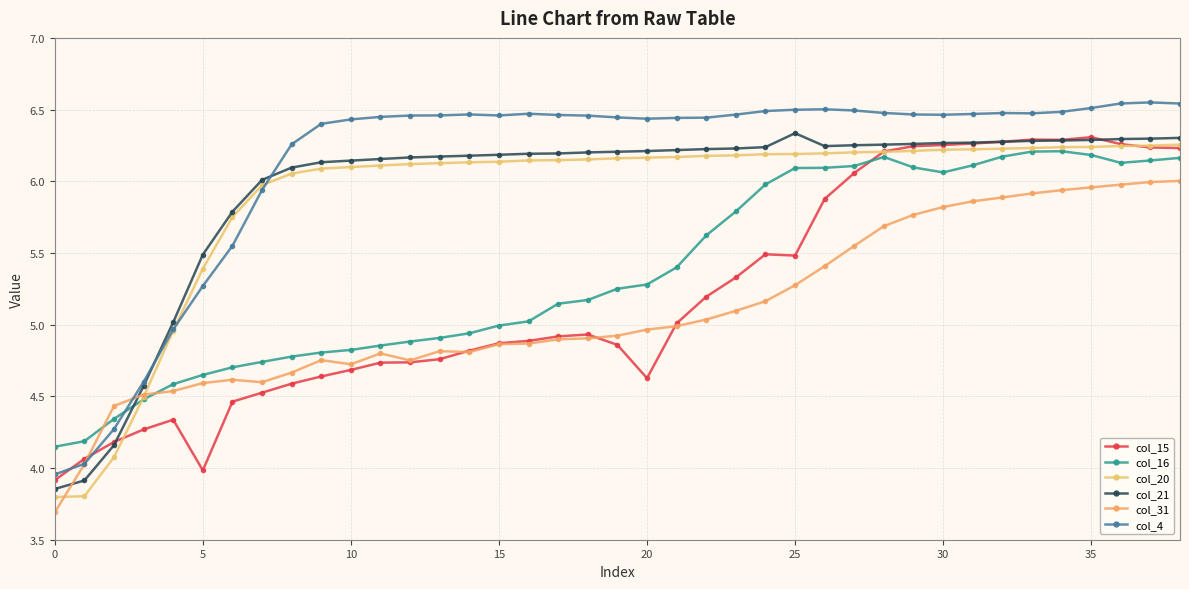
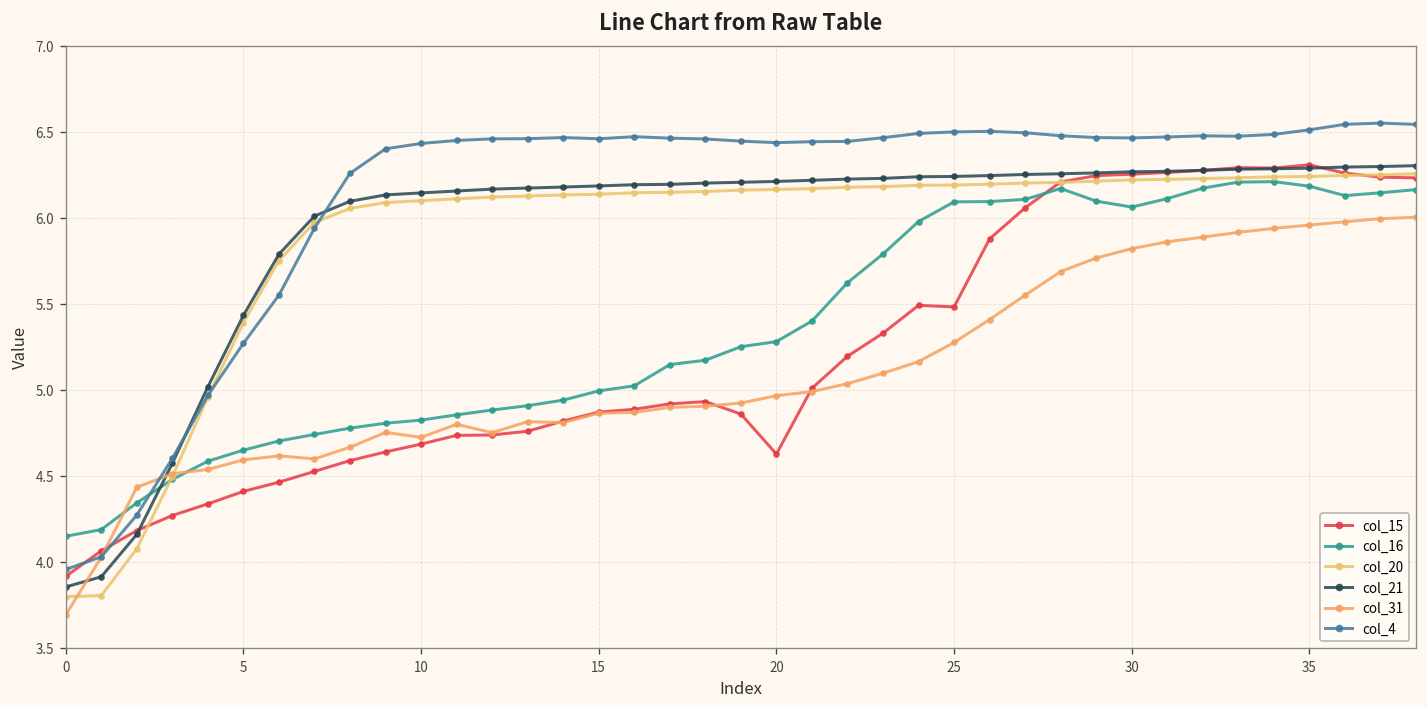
col_15, 5: 3.98 -> 4.41
col_21, 5: 5.49 -> 5.43
col_21, 25: 6.34 -> 6.24
